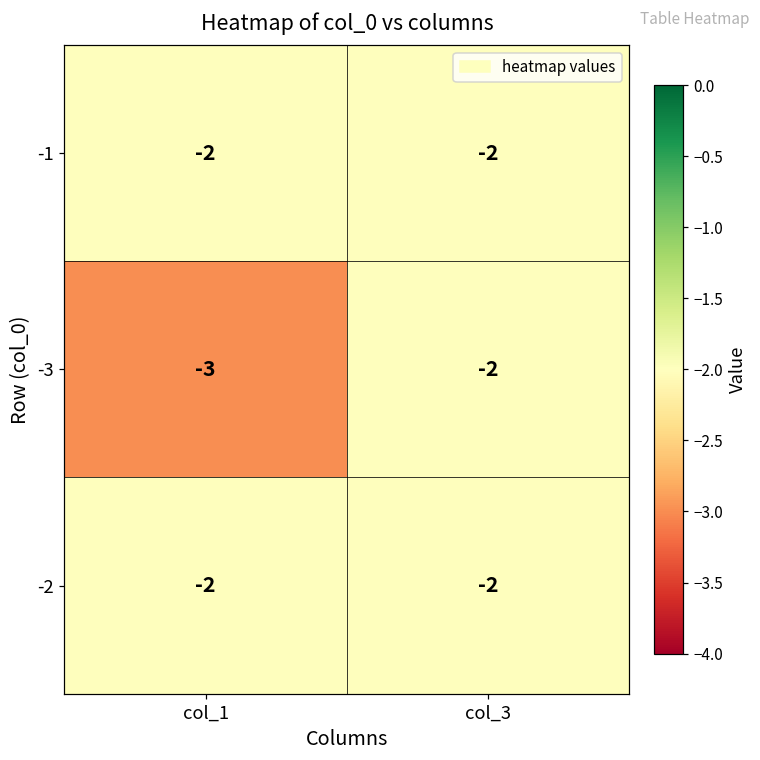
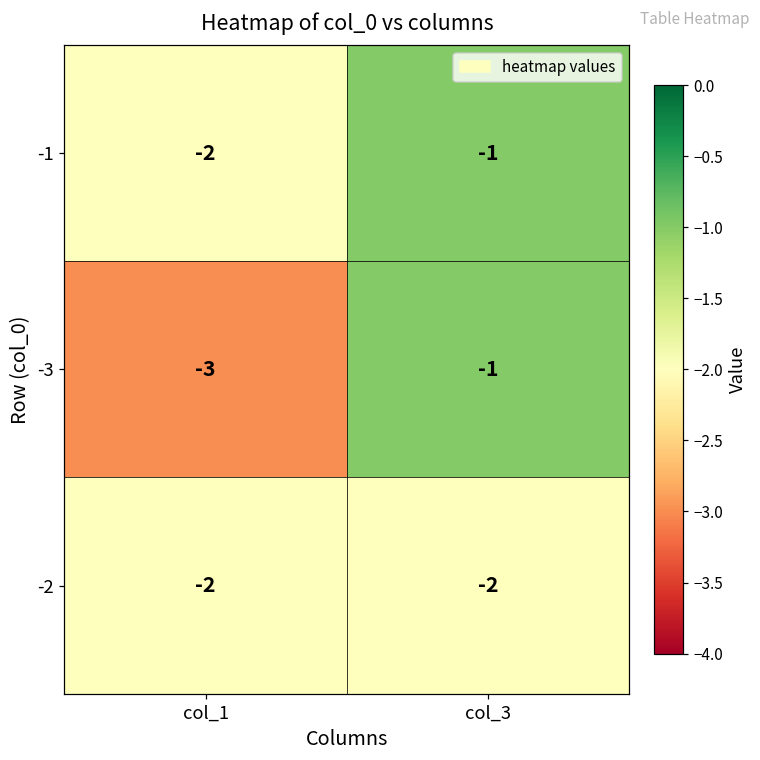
-1, col_3: -2 -> -1
-3, col_3: -2 -> -1
